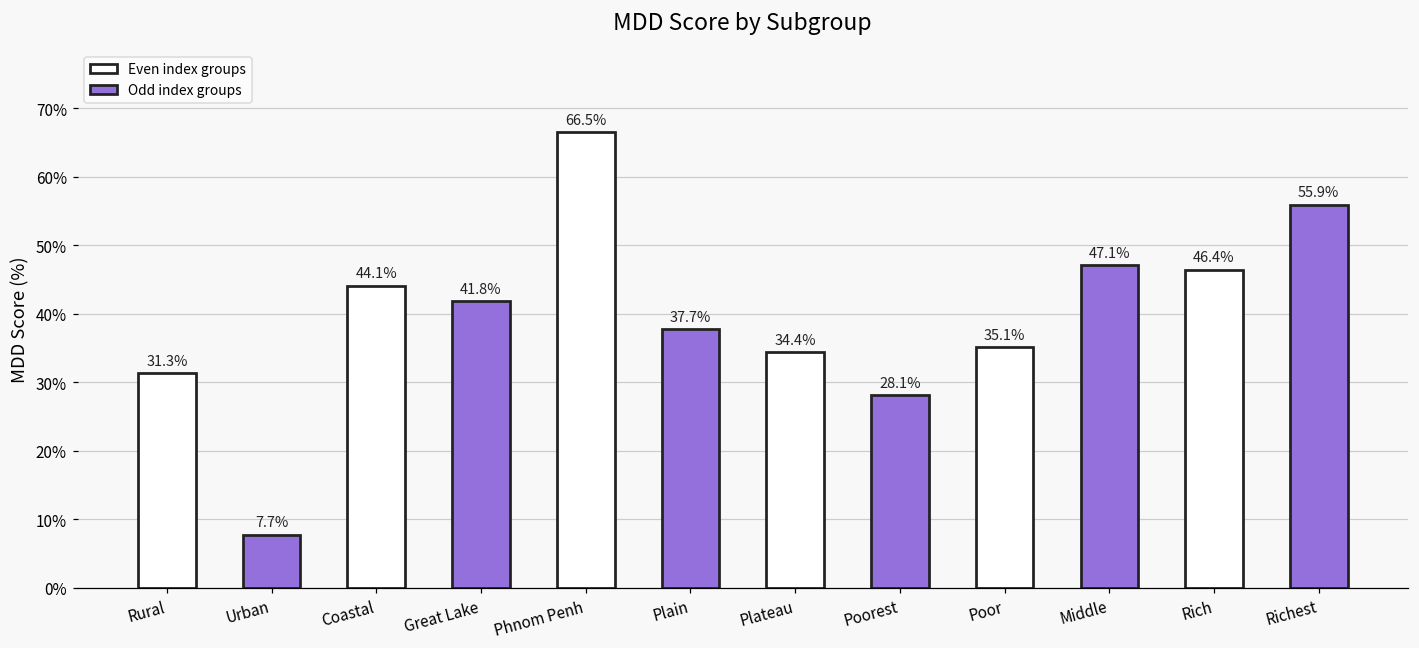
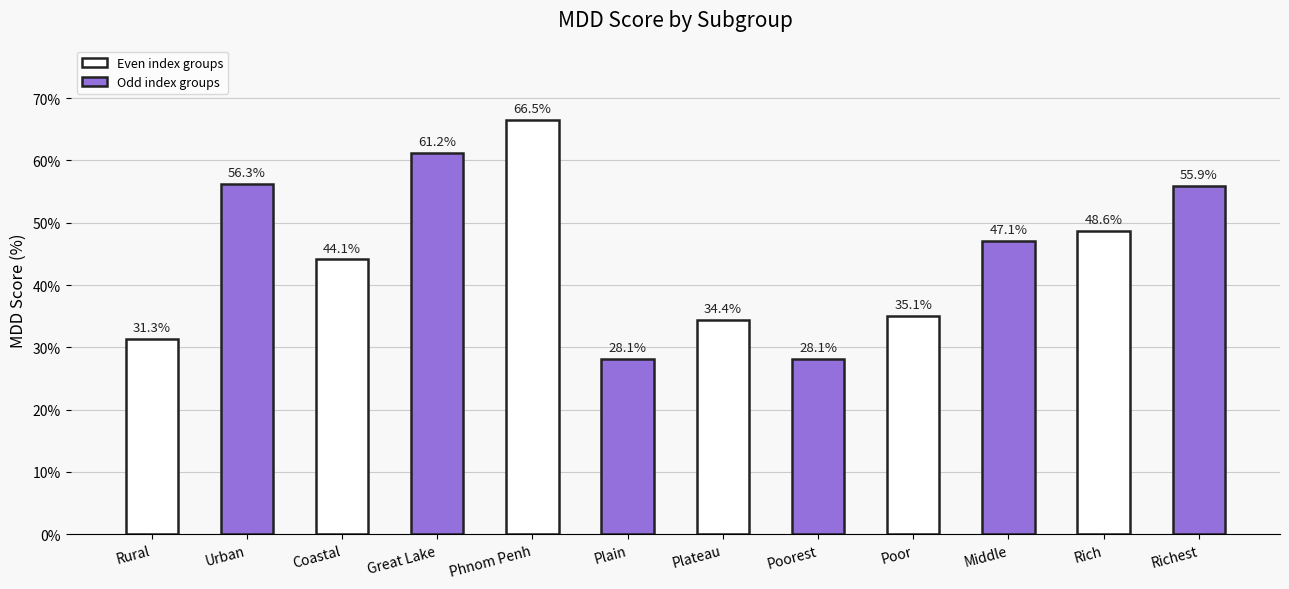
Urban: 7.7% -> 56.3%
Great Lake: 41.8% -> 61.2%
Plain: 37.7% -> 28.1%
Rich: 46.4% -> 48.6%
